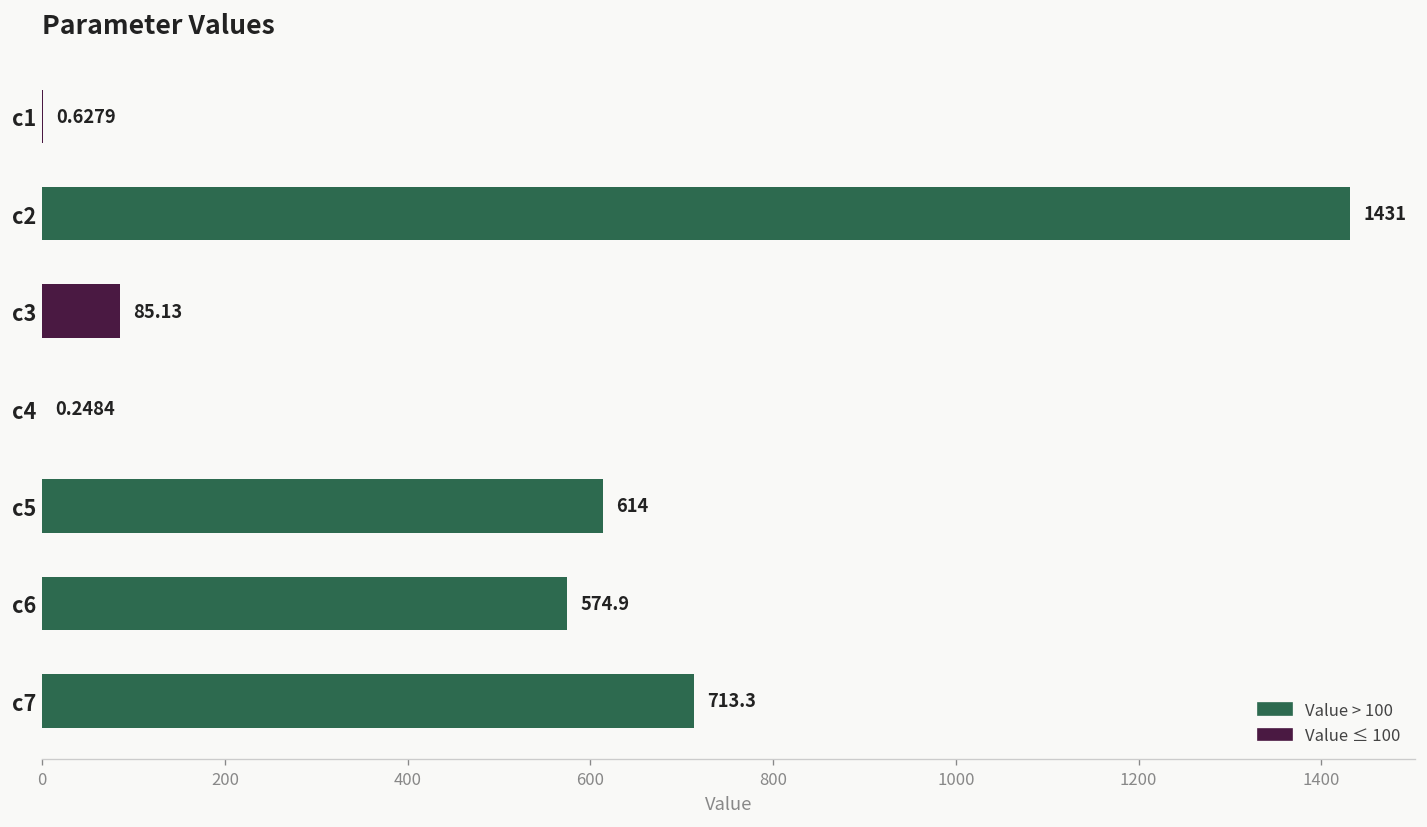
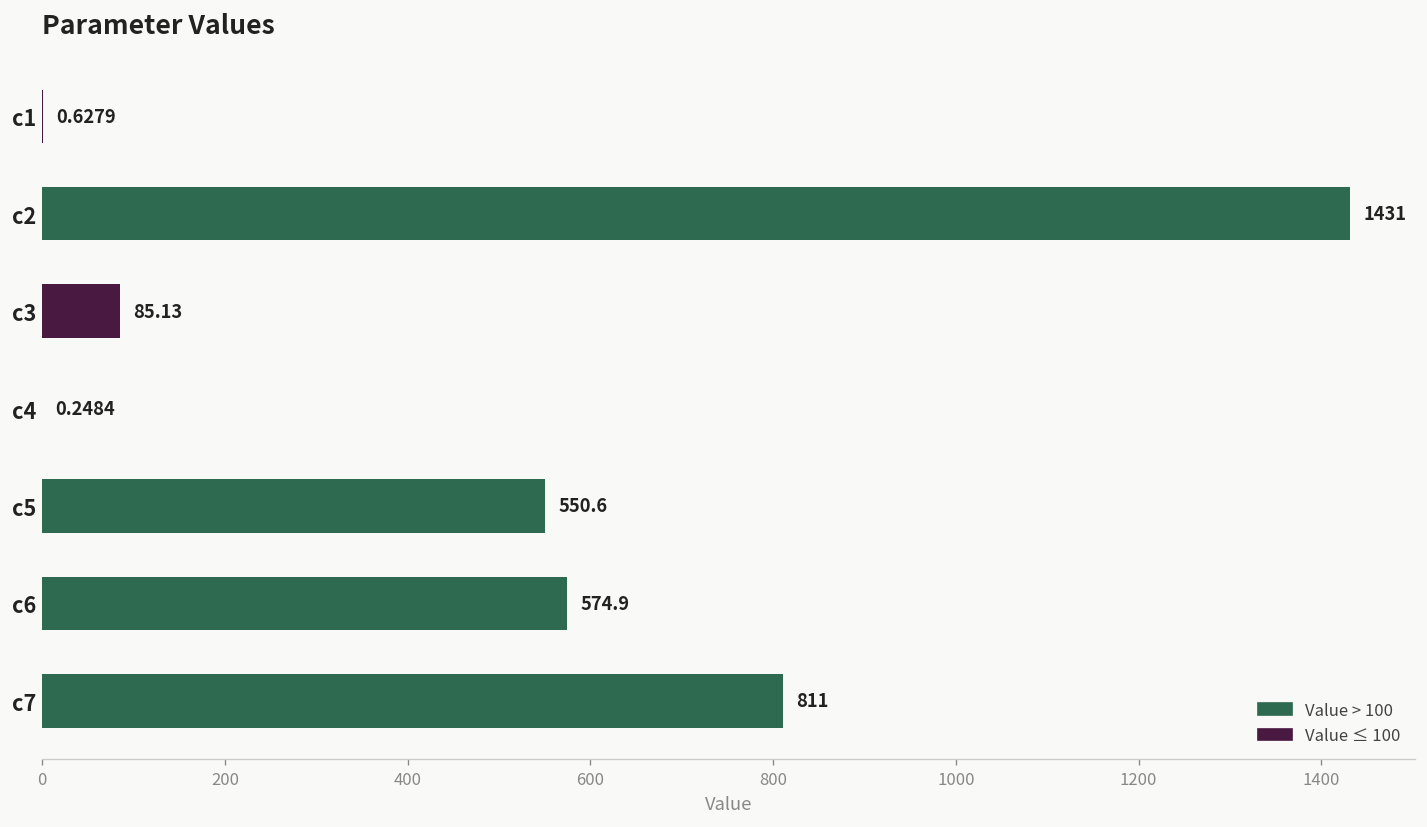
c5: 614 -> 550.6
c7: 713.3 -> 811
